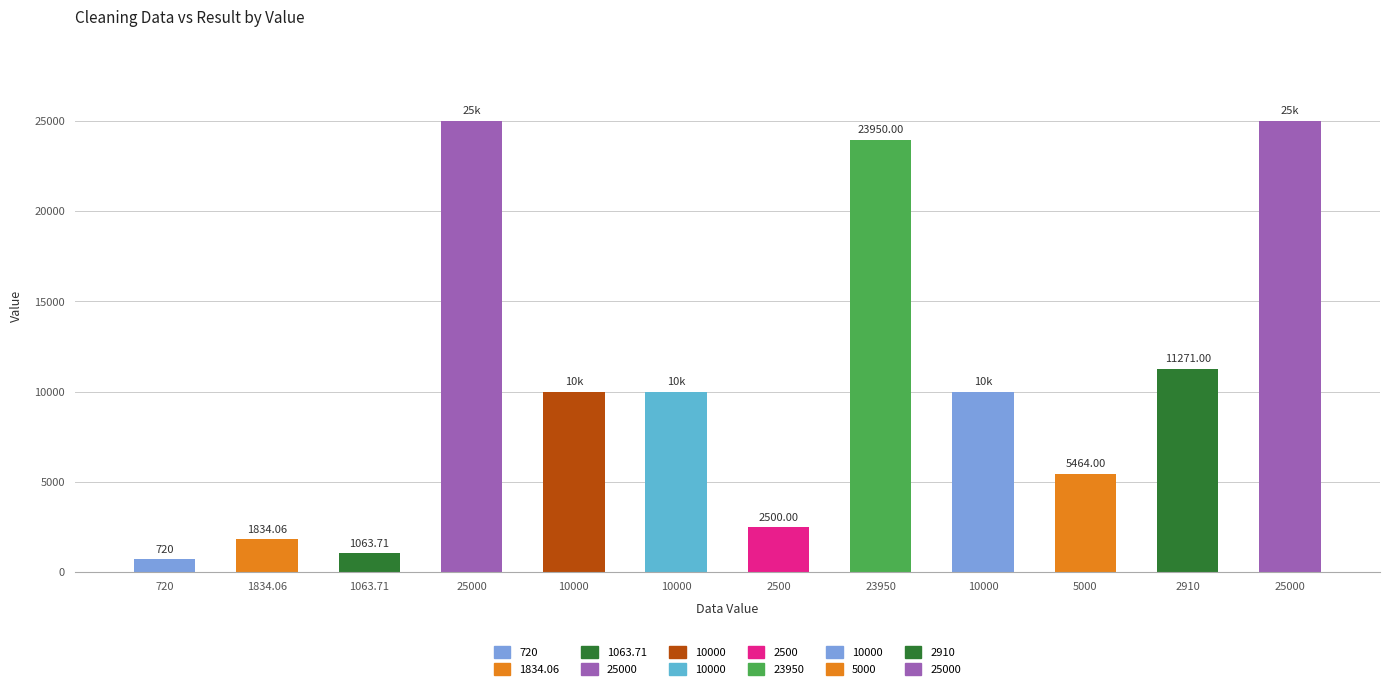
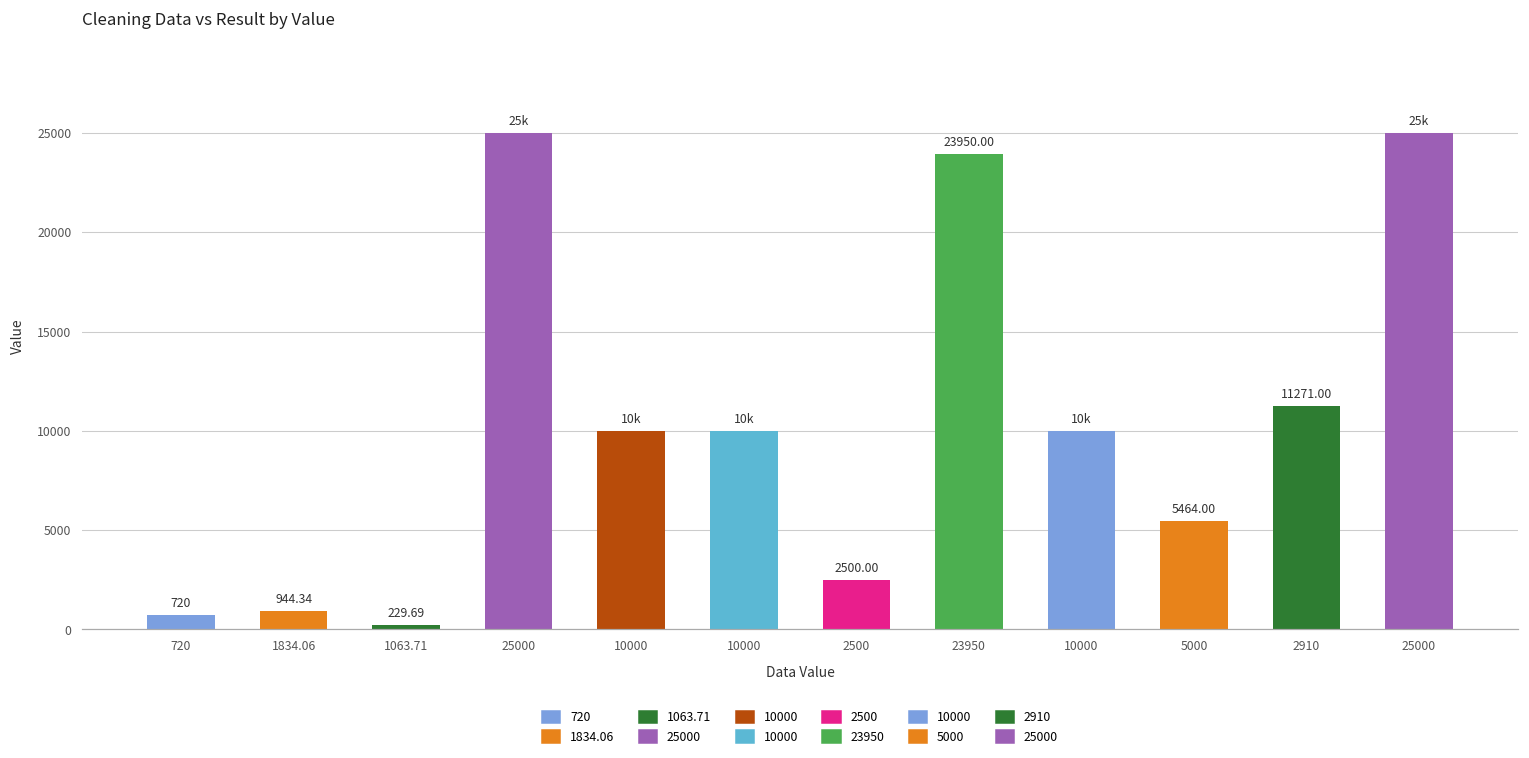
1834.06: 1834.06 -> 944.34
1063.71: 1063.71 -> 229.69
